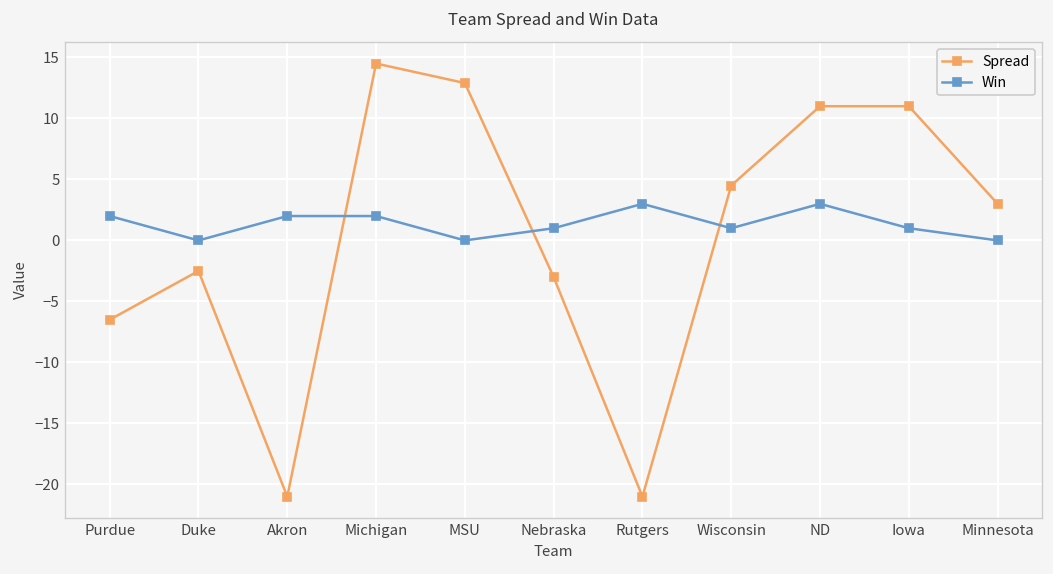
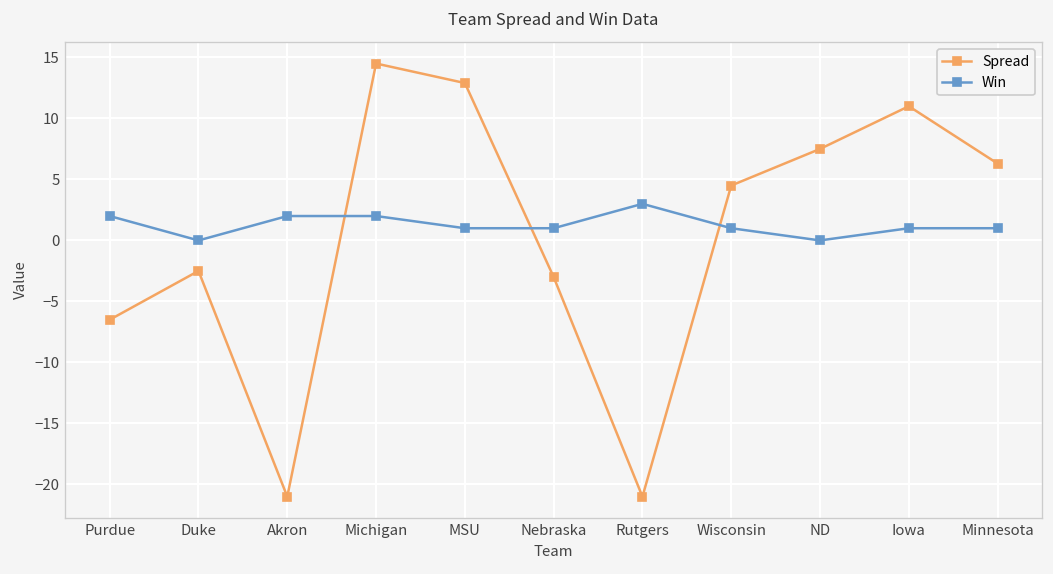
Win, MSU: 0 -> 1
Spread, ND: 11.0 -> 7.5
Win, ND: 3 -> 0
Spread, Minnesota: 3.0 -> 6.3
Win, Minnesota: 0 -> 1
